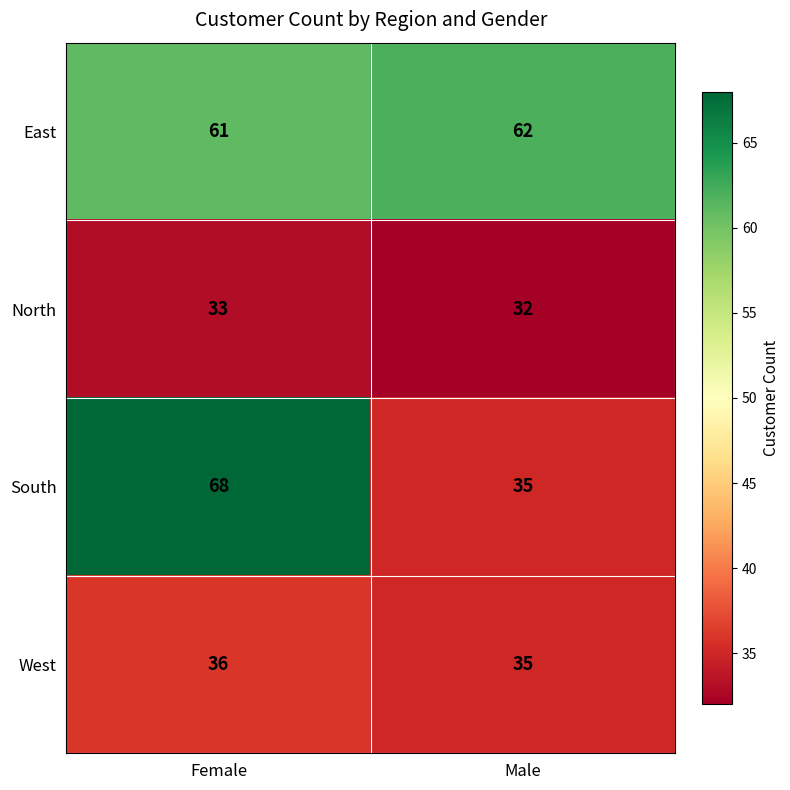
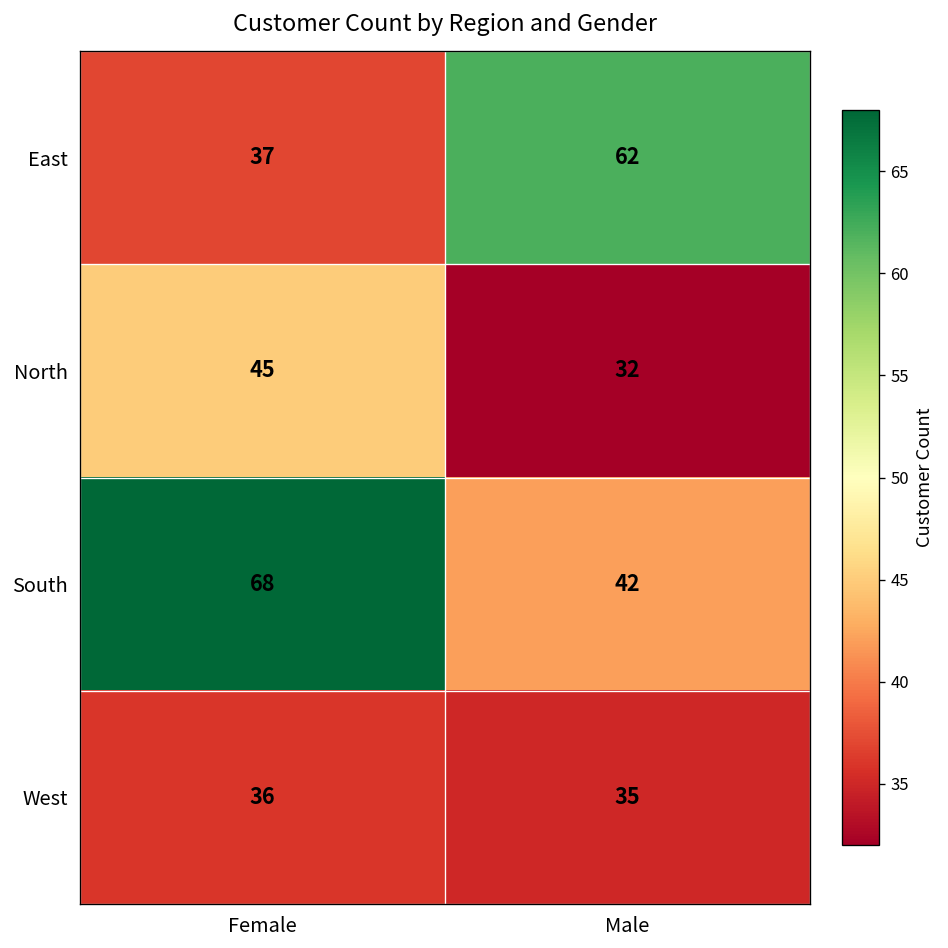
East, Female: 61 -> 37
North, Female: 33 -> 45
South, Male: 35 -> 42
